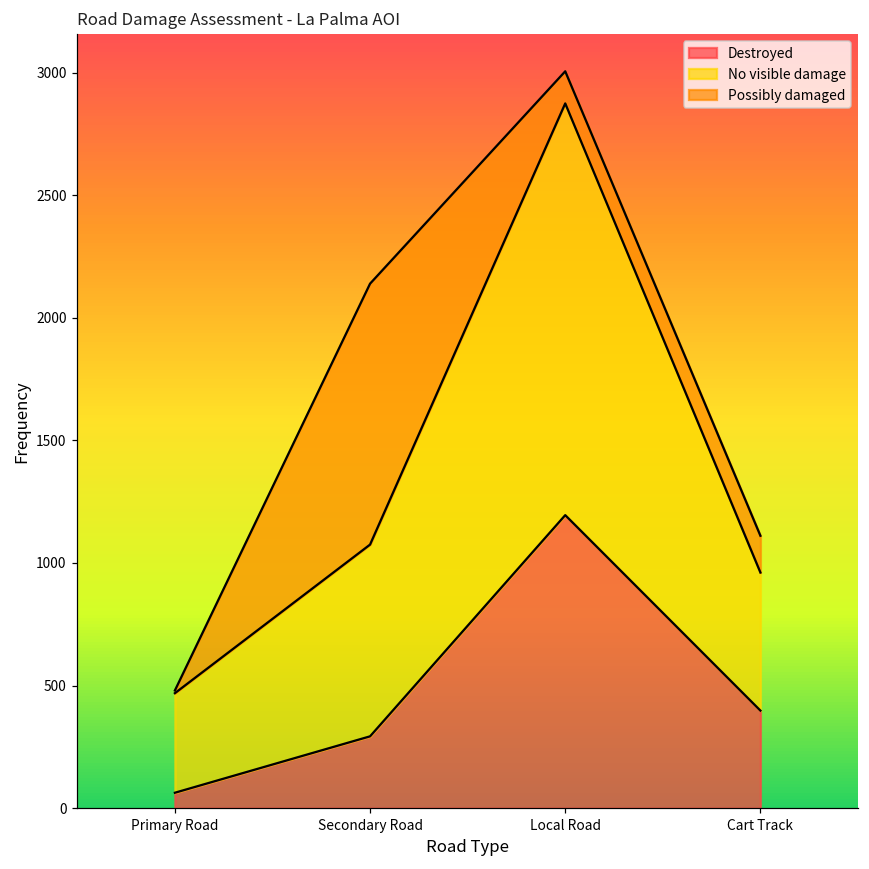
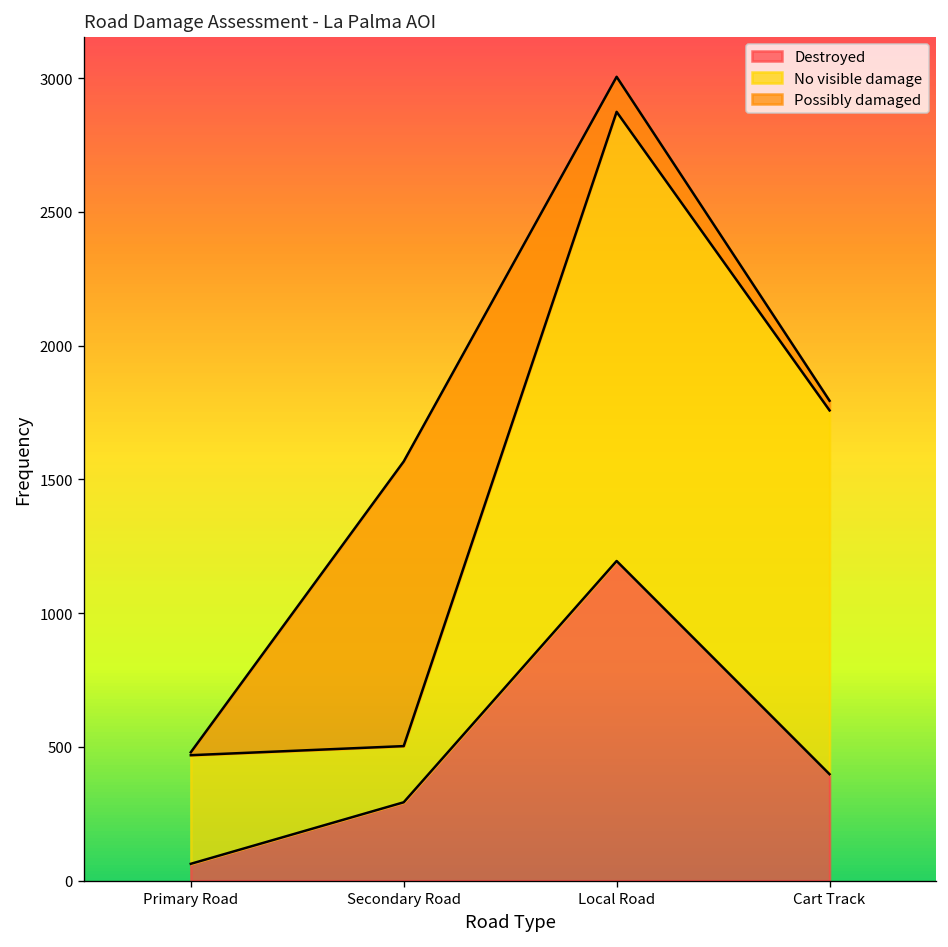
No visible damage, Secondary Road: 780 -> 210
No visible damage, Cart Track: 560 -> 1360
Possibly damaged, Cart Track: 150 -> 40
